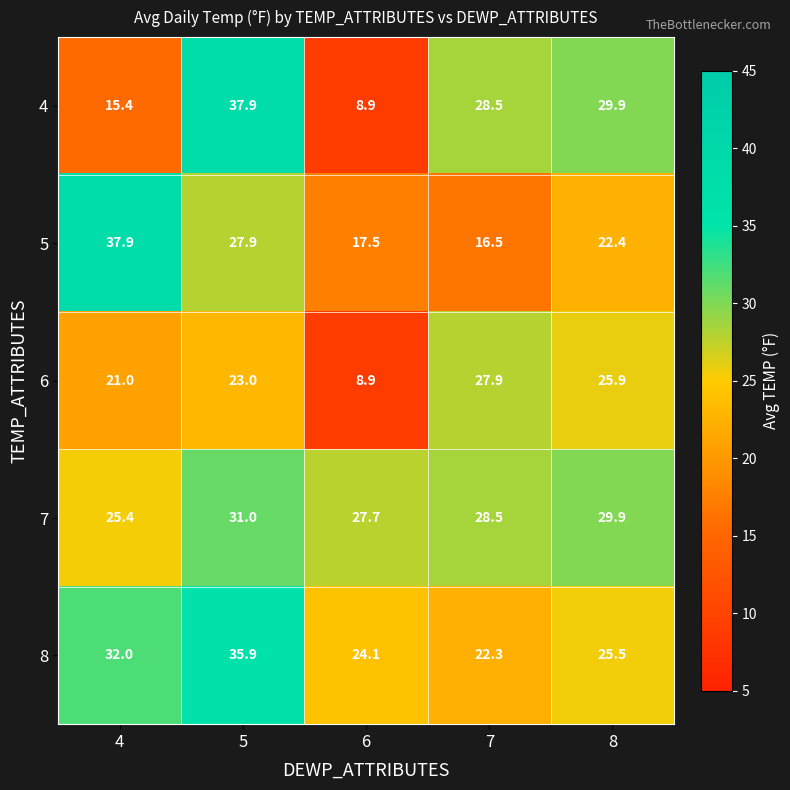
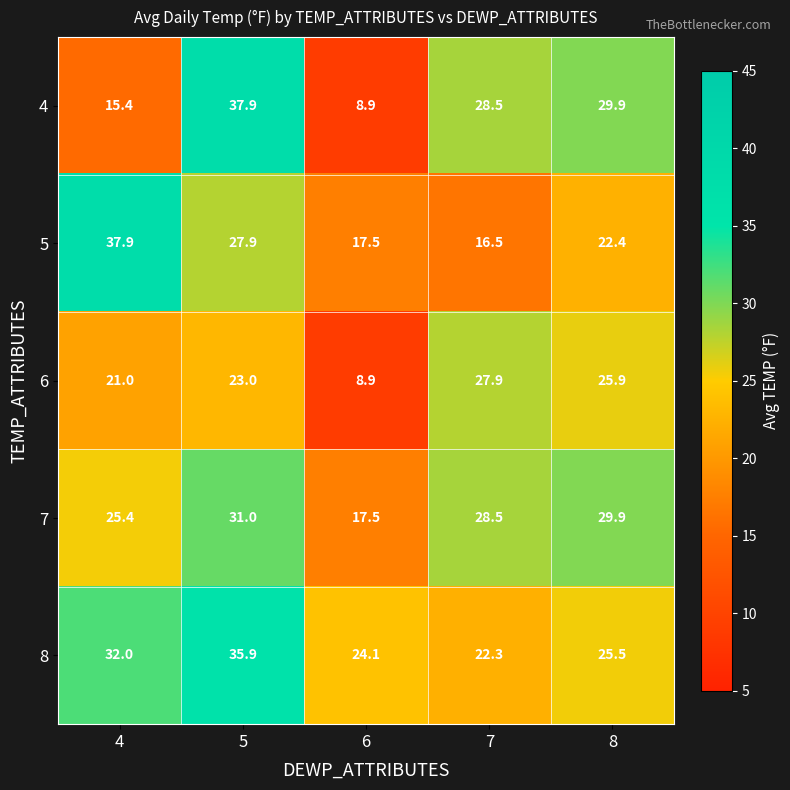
7, 6: 27.7 -> 17.5
